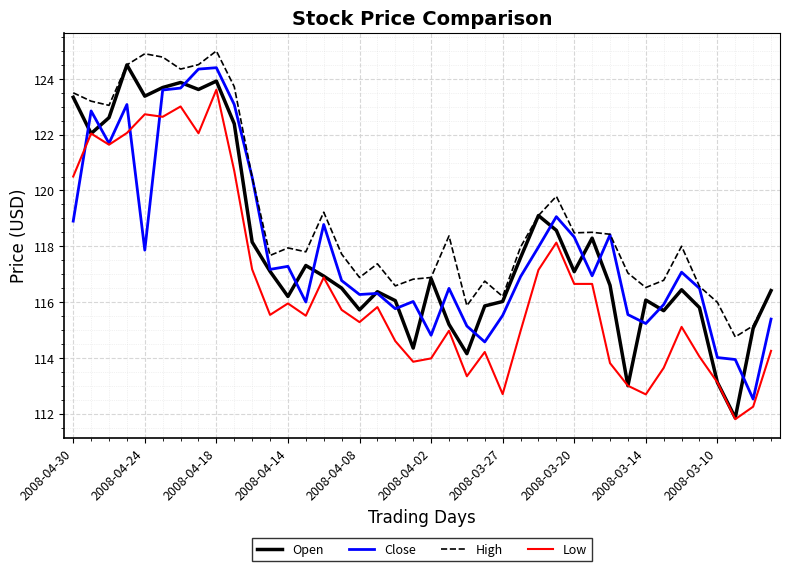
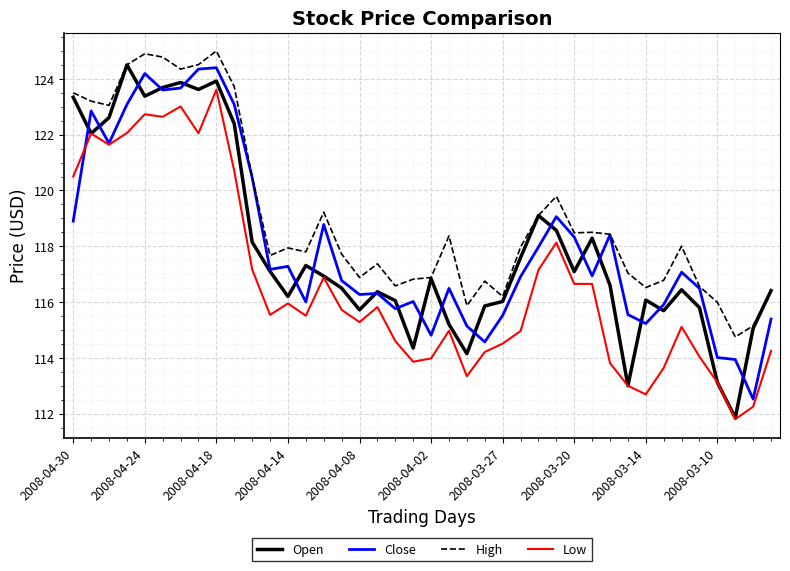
Close, 2008-04-24: 117.9 -> 124.2
Low, 2008-03-27: 112.7 -> 114.5
